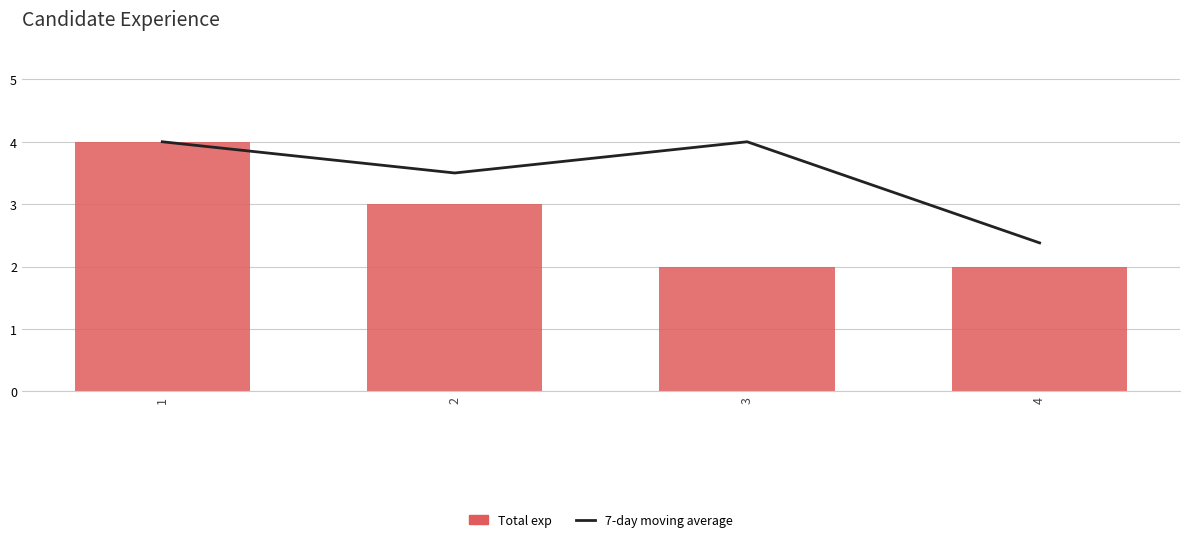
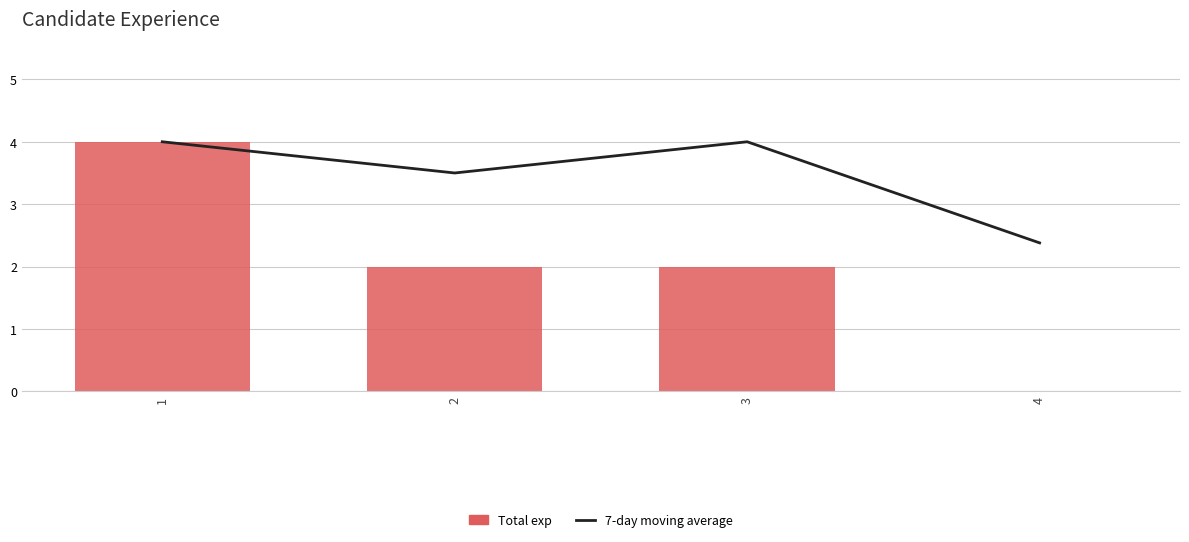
Total exp, 2: 3 -> 2
Total exp, 4: 2 -> 0
